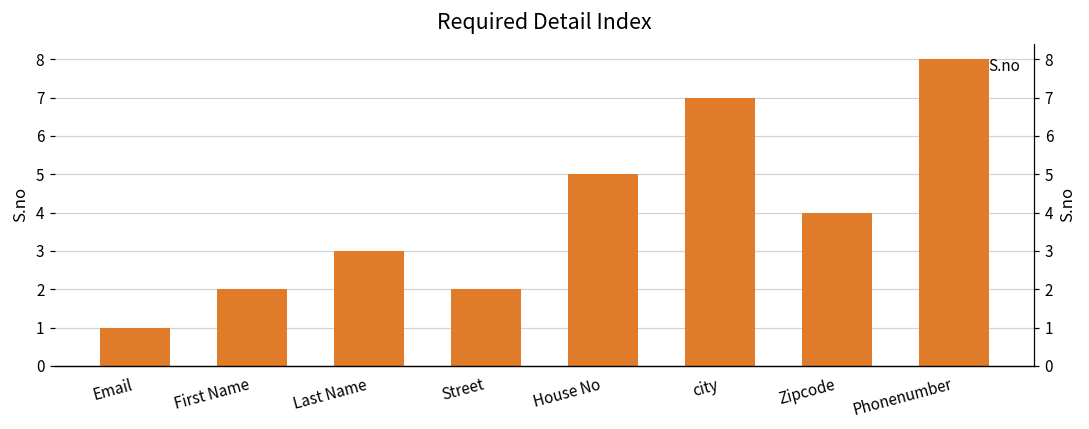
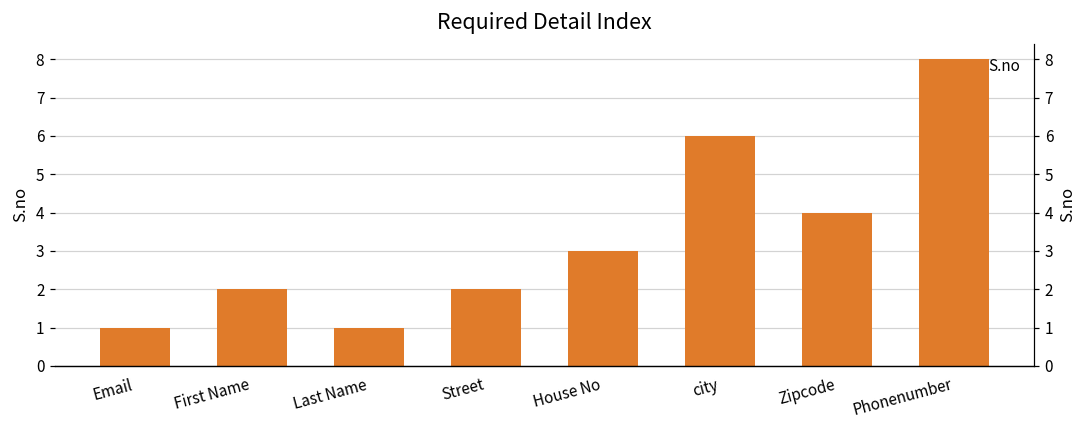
Last Name: 3 -> 1
House No: 5 -> 3
city: 7 -> 6
